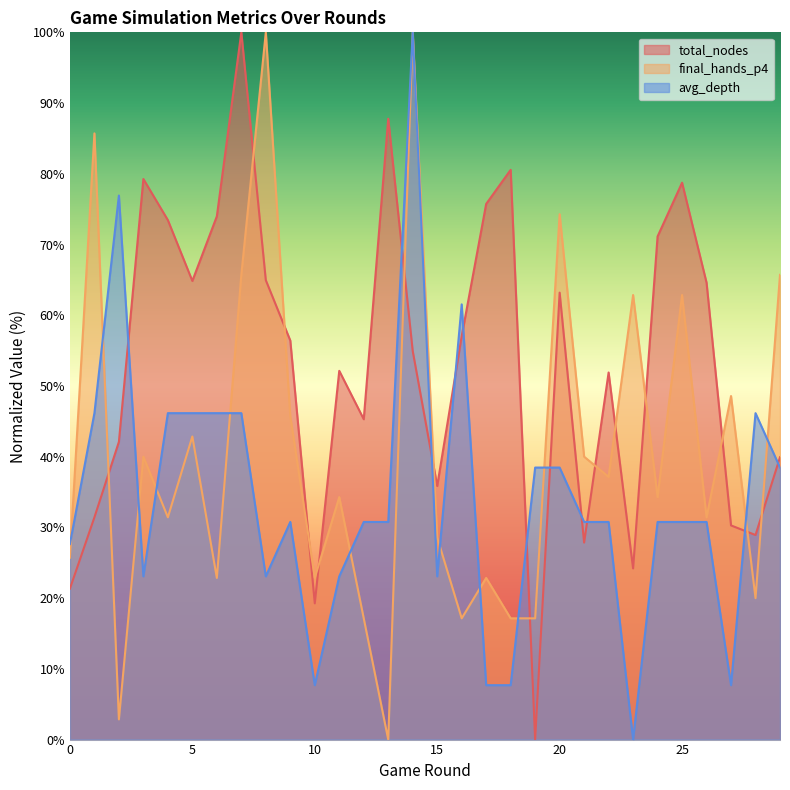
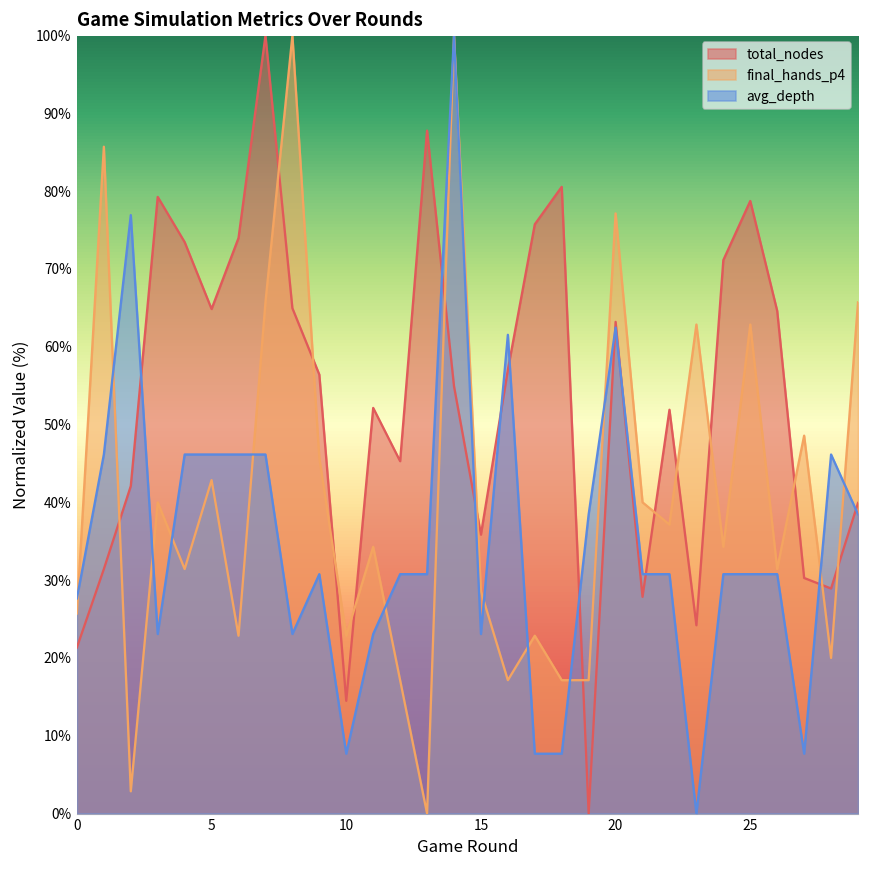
total_nodes, 10: 19% -> 14%
final_hands_p4, 20: 74% -> 77%
avg_depth, 20: 38% -> 62%
